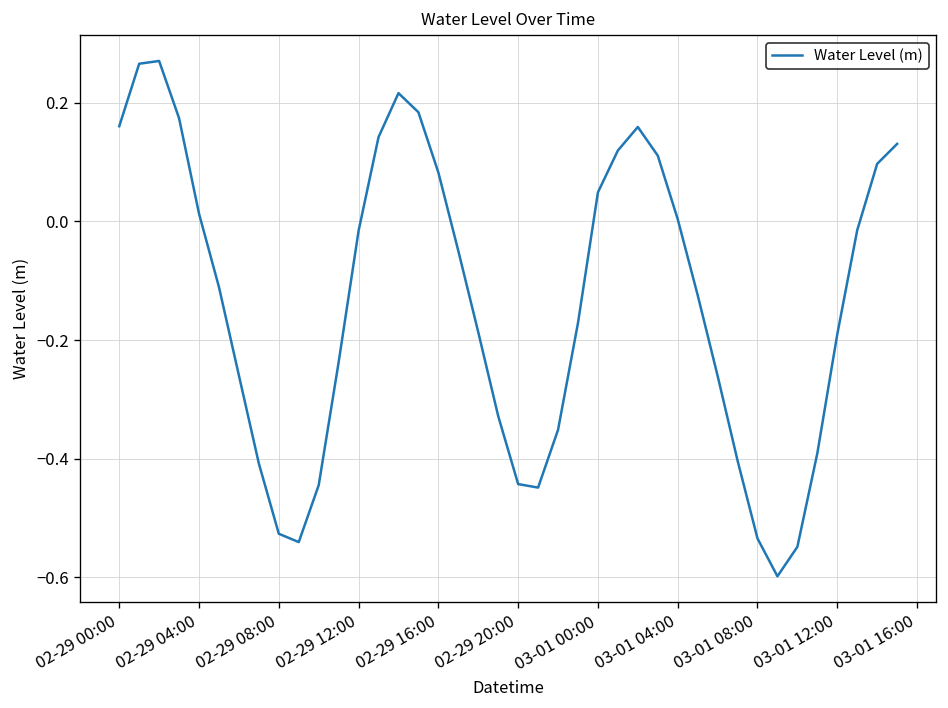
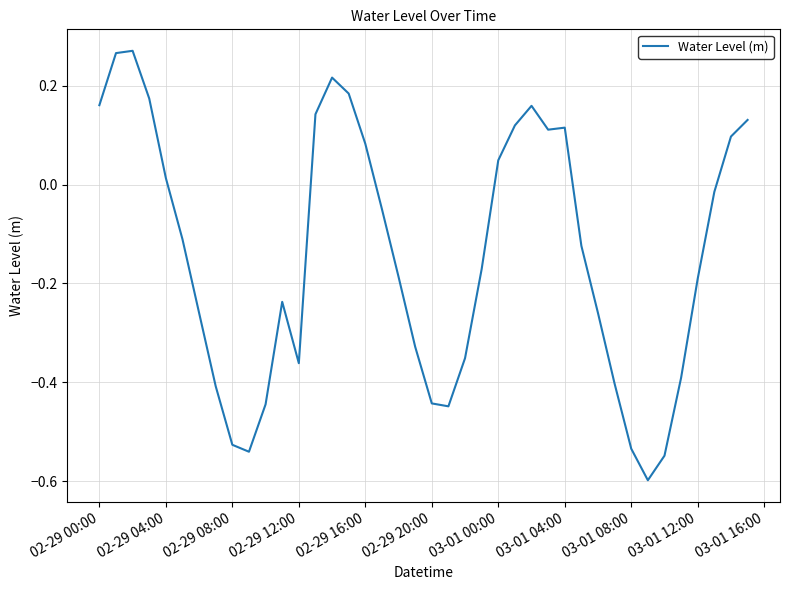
02-29 12:00: -0.02 -> -0.36
03-01 04:00: 0.00 -> 0.12
